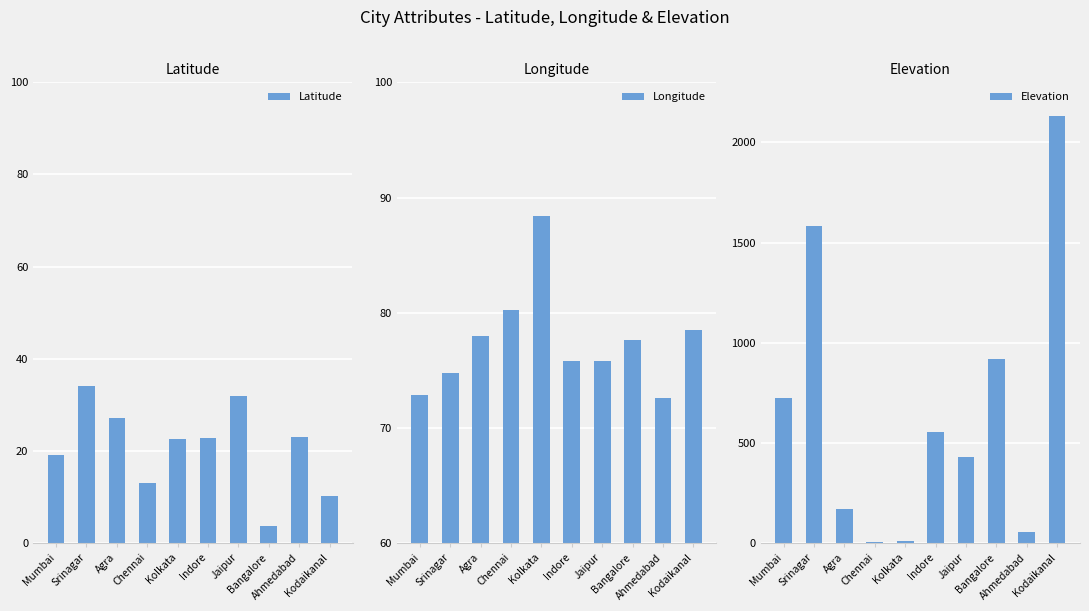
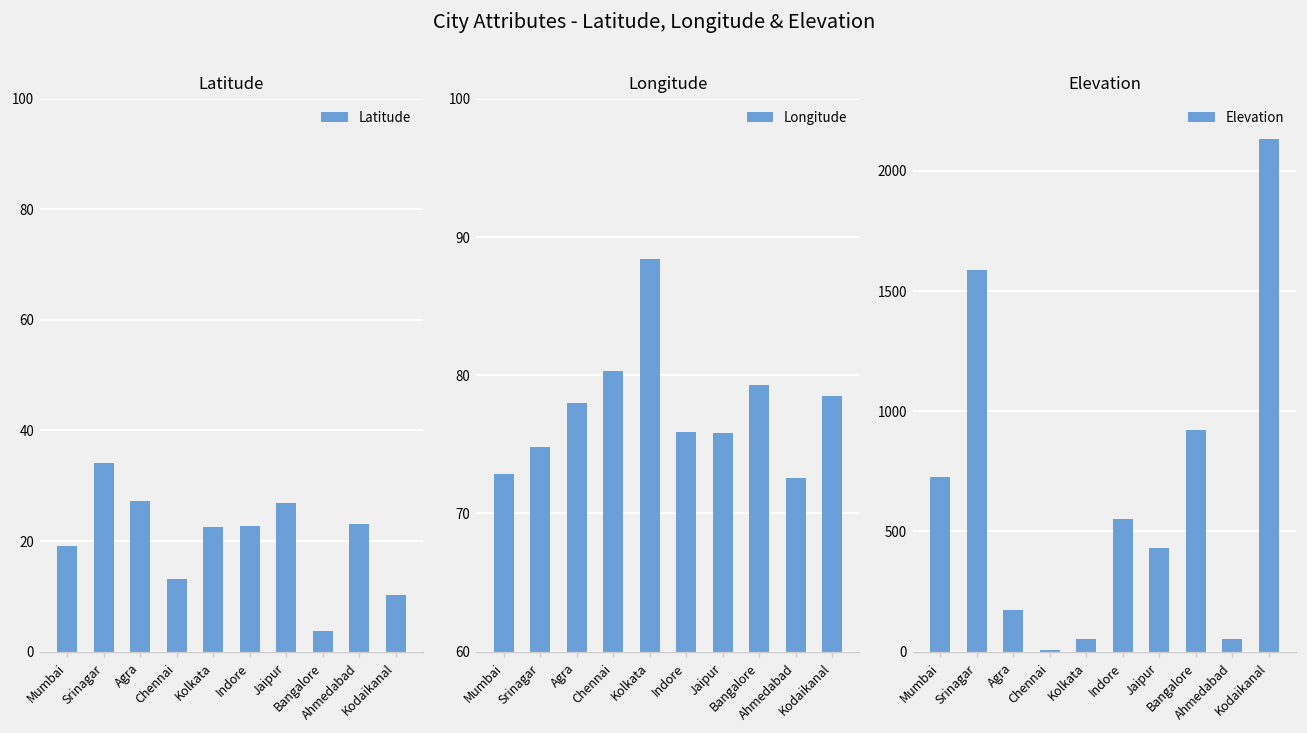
Latitude, Jaipur: 32 -> 27
Longitude, Bangalore: 77.6 -> 79.3
Elevation, Kolkata: 10 -> 50
